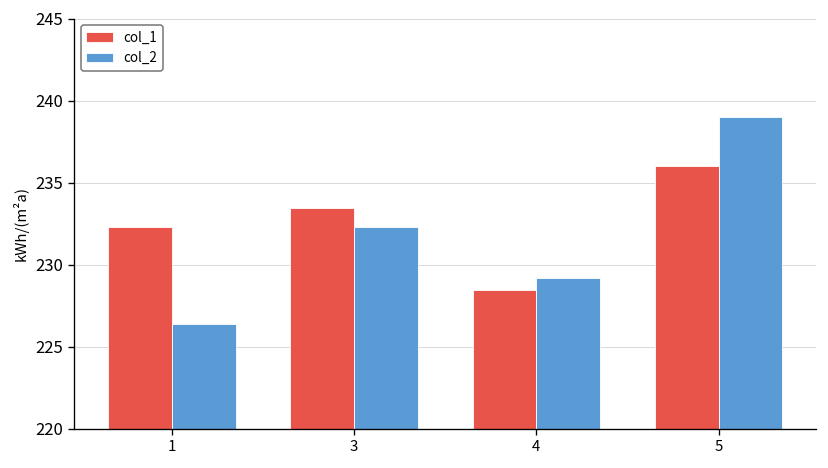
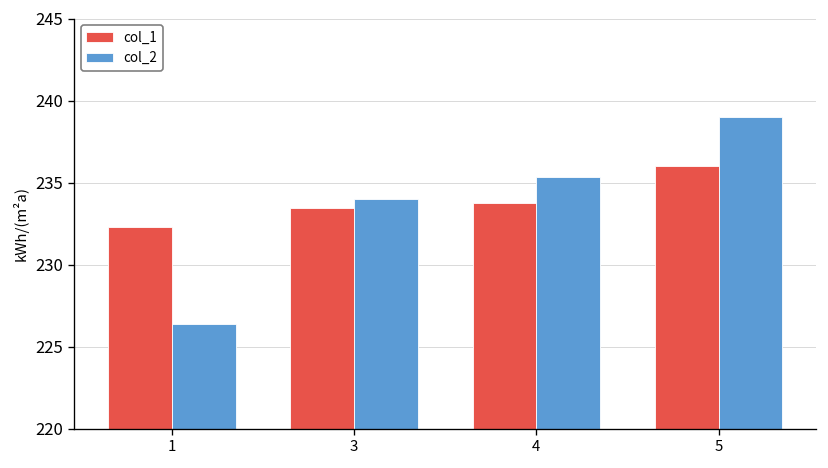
col_2, 3: 232.3 -> 234.0
col_1, 4: 228.4 -> 233.7
col_2, 4: 229.2 -> 235.3
